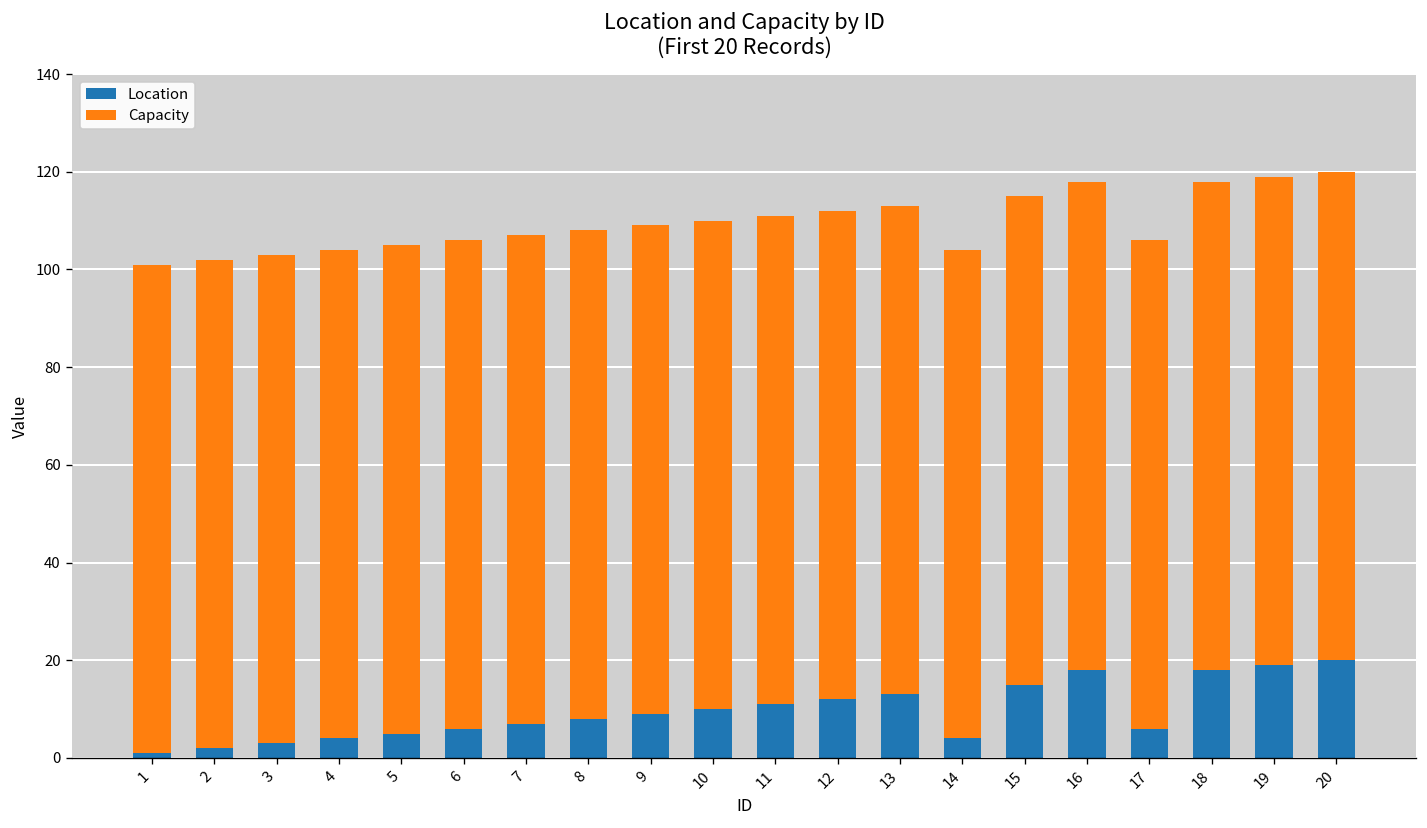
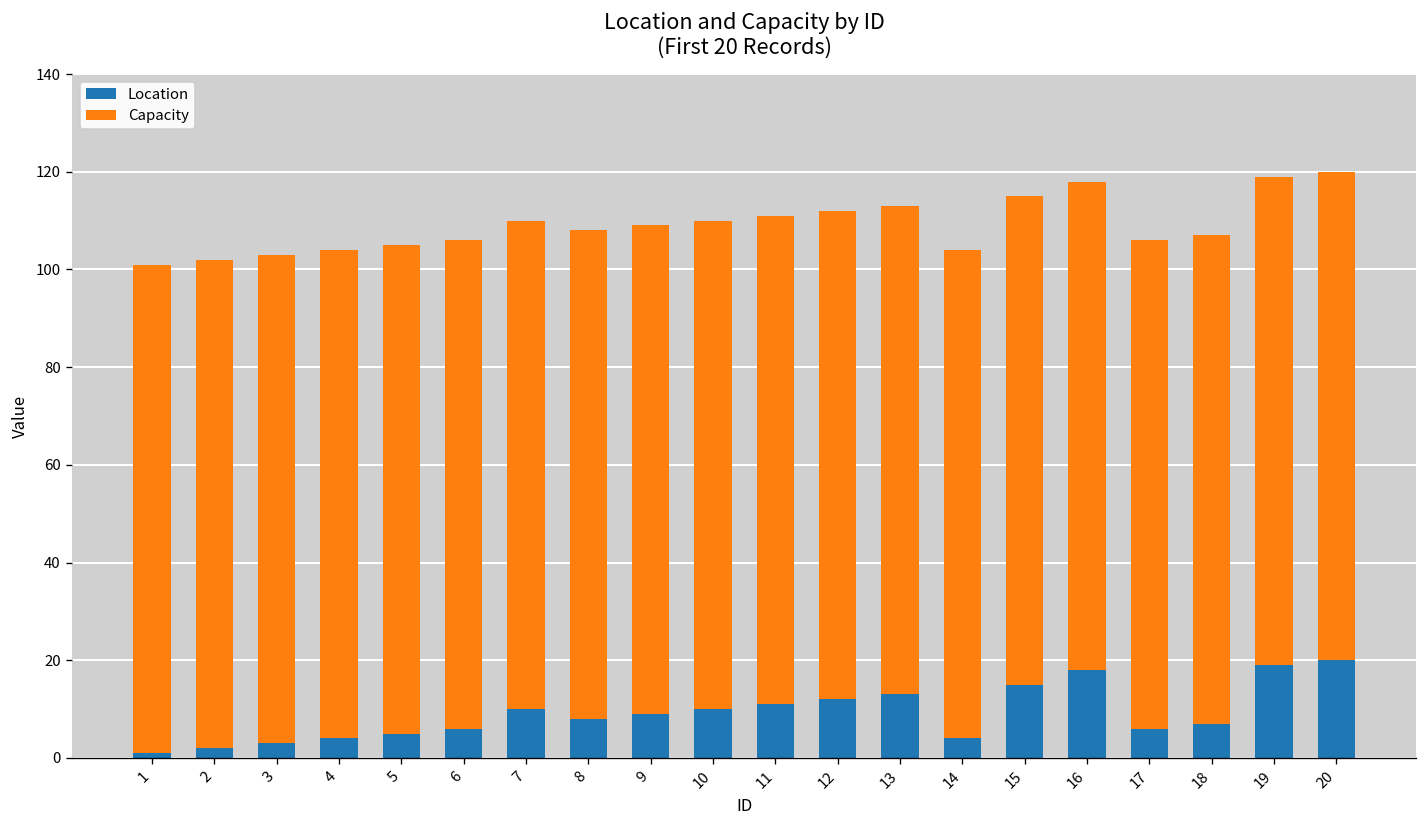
Location, 7: 7 -> 10
Location, 18: 18 -> 7
